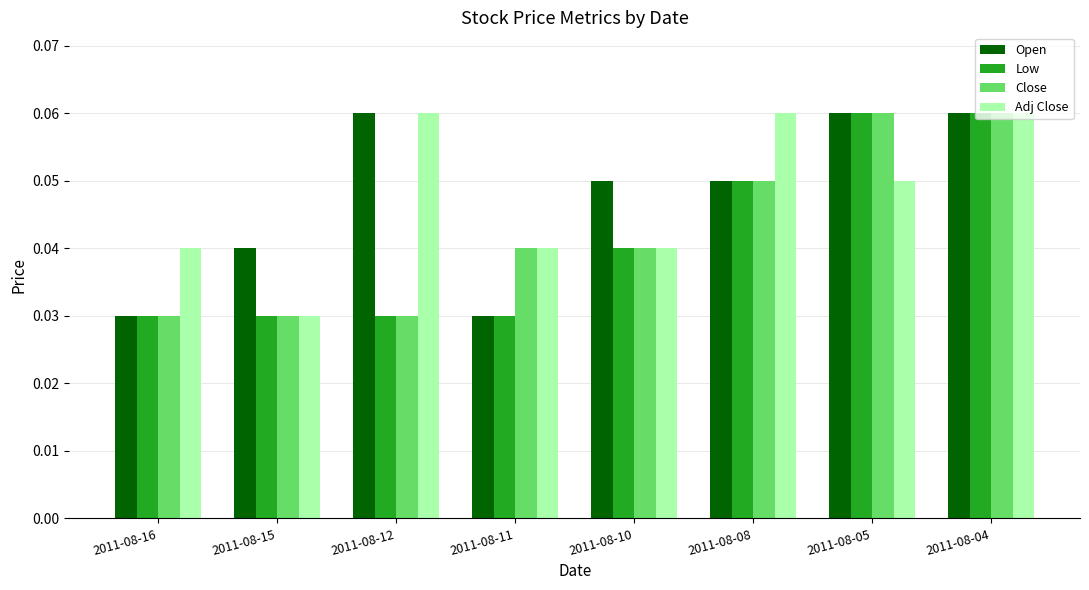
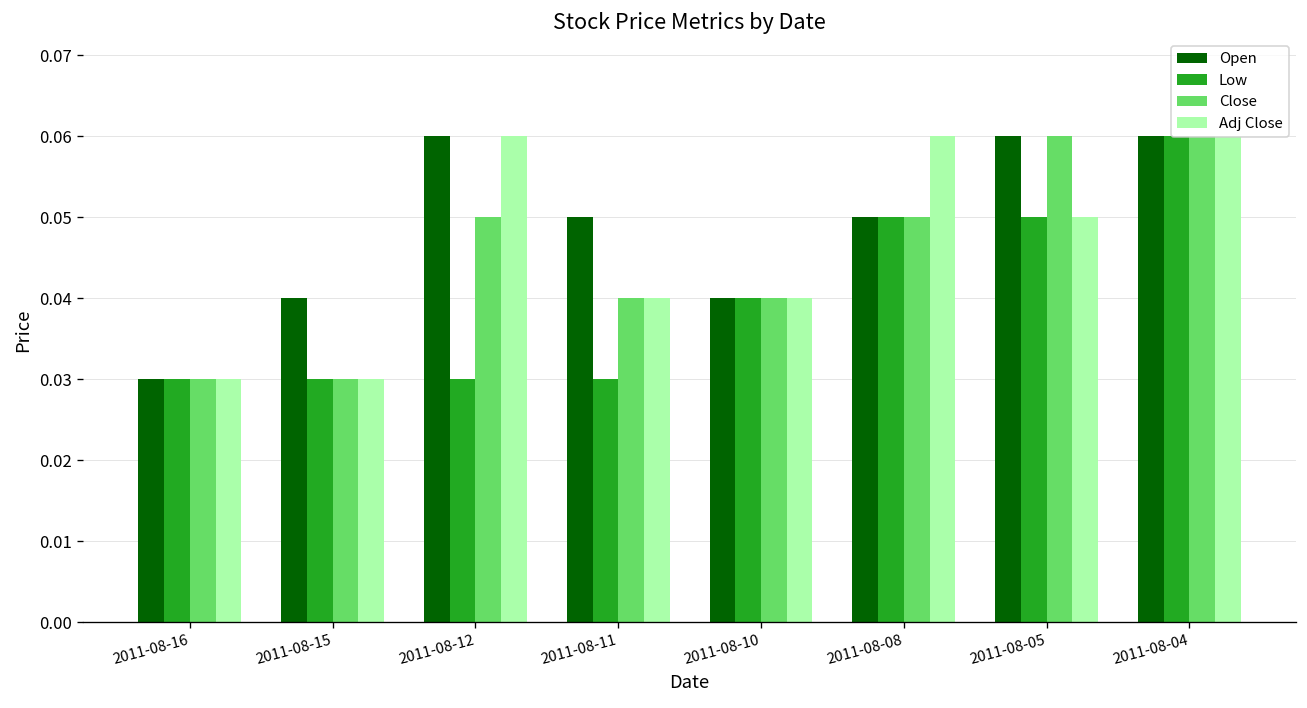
Adj Close, 2011-08-16: 0.04 -> 0.03
Close, 2011-08-12: 0.03 -> 0.05
Open, 2011-08-11: 0.03 -> 0.05
Open, 2011-08-10: 0.05 -> 0.04
Low, 2011-08-05: 0.06 -> 0.05
